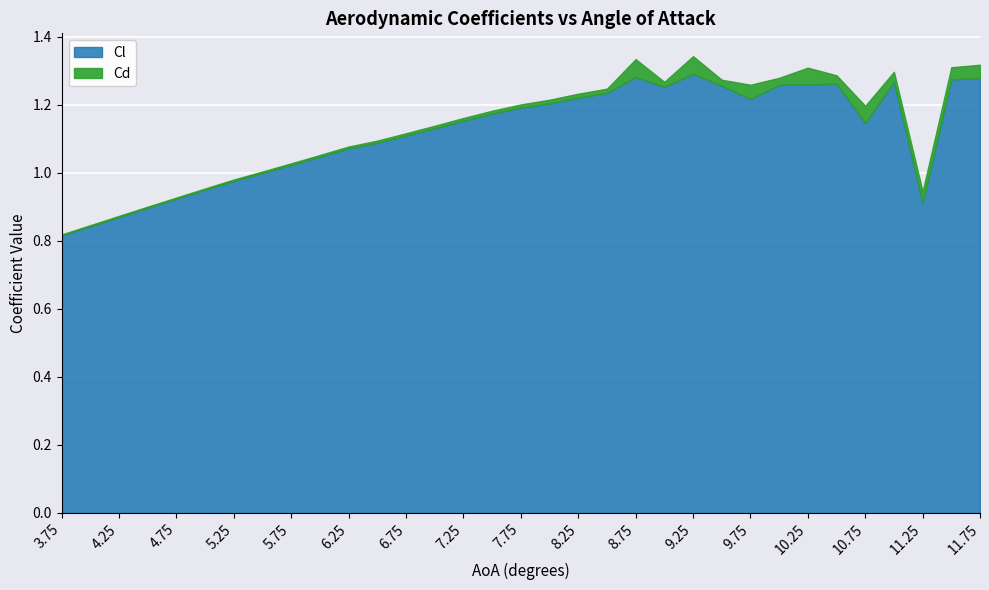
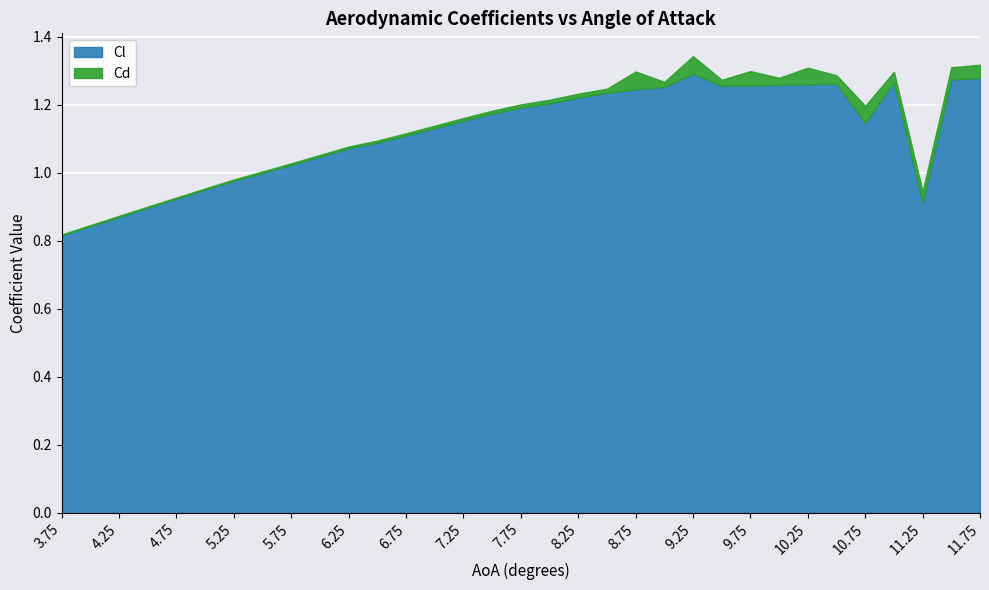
Cl, 8.75: 1.28 -> 1.24
Cl, 9.75: 1.22 -> 1.26
